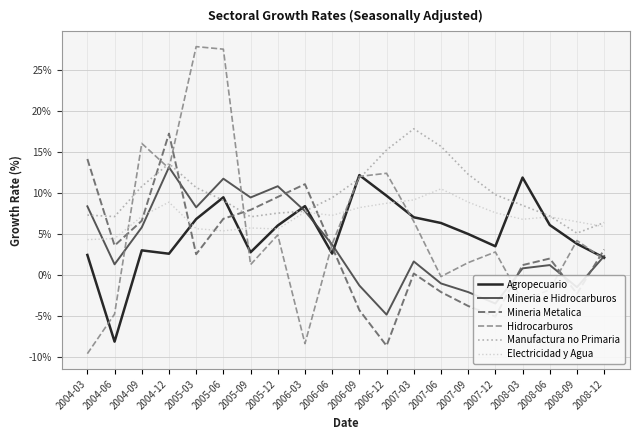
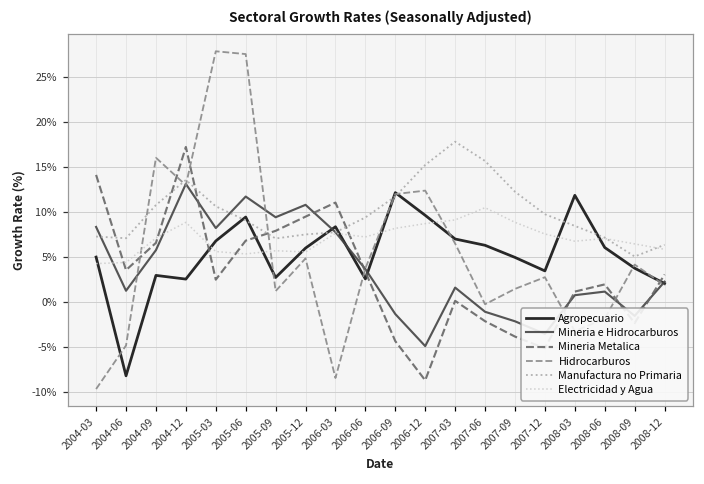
Agropecuario, 2004-03: 2% -> 5%
